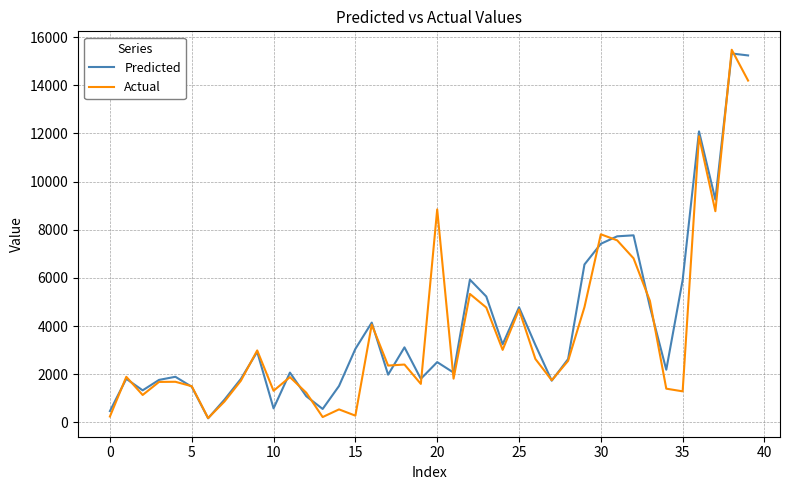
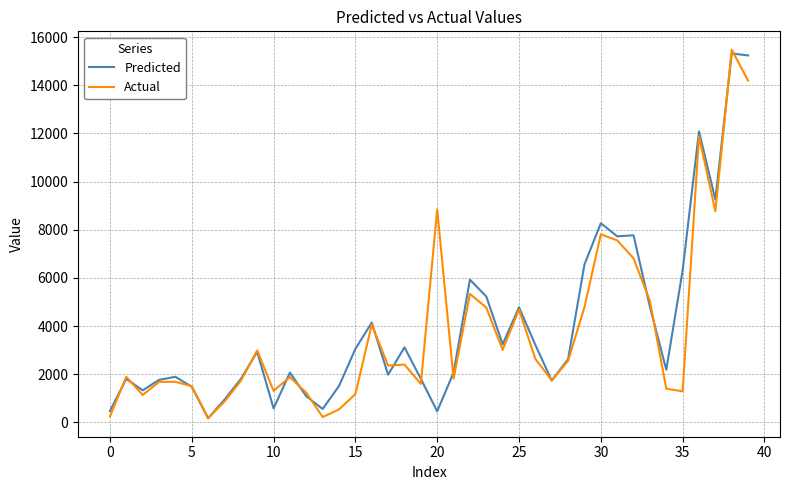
Actual, 15: 300 -> 1200
Predicted, 20: 2500 -> 500
Predicted, 30: 7400 -> 8300
Predicted, 35: 5900 -> 6300
